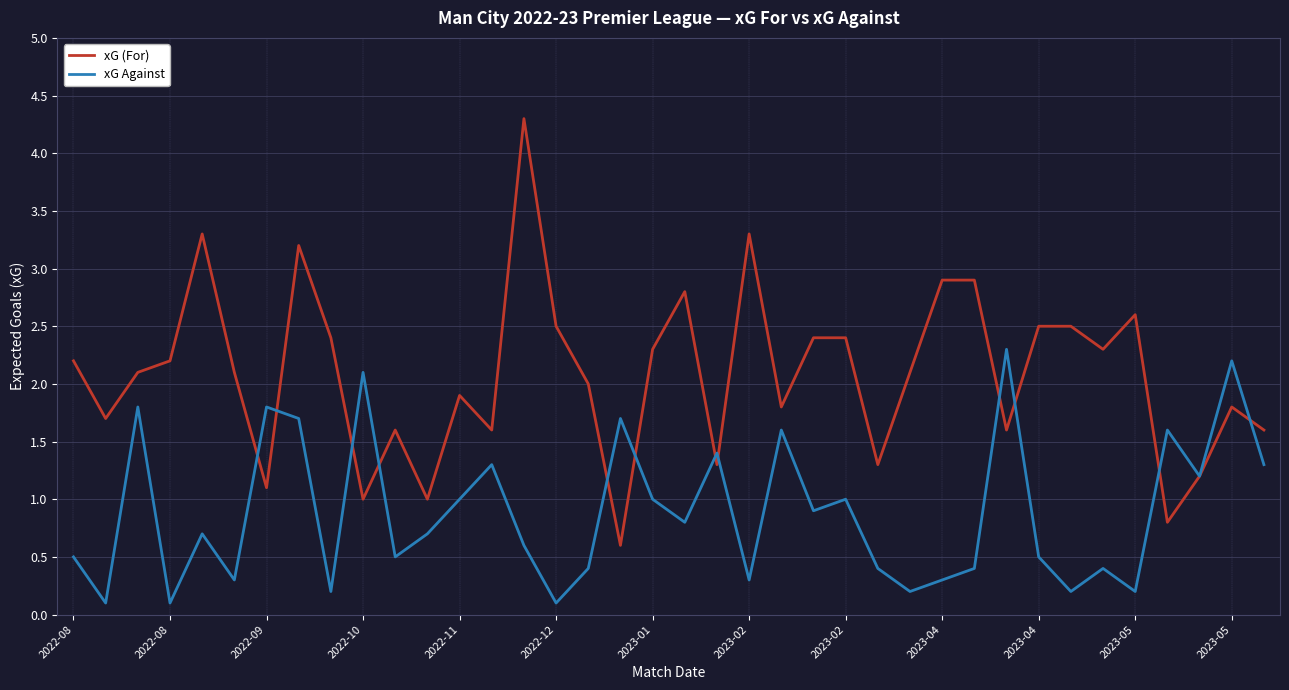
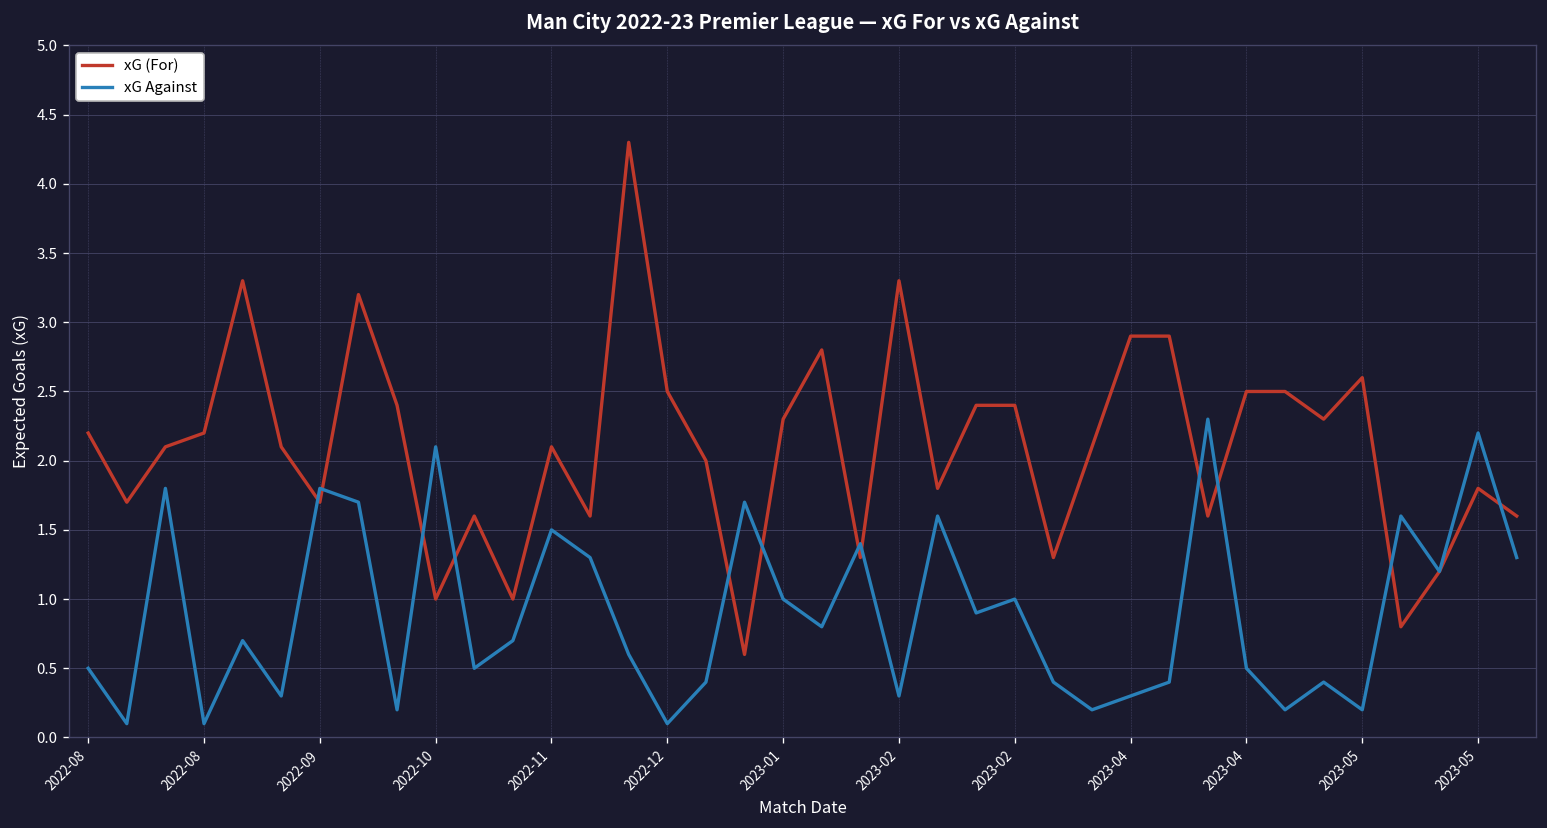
xG (For), 2022-09: 1.1 -> 1.7
xG (For), 2022-11: 1.9 -> 2.1
xG Against, 2022-11: 1.0 -> 1.5
